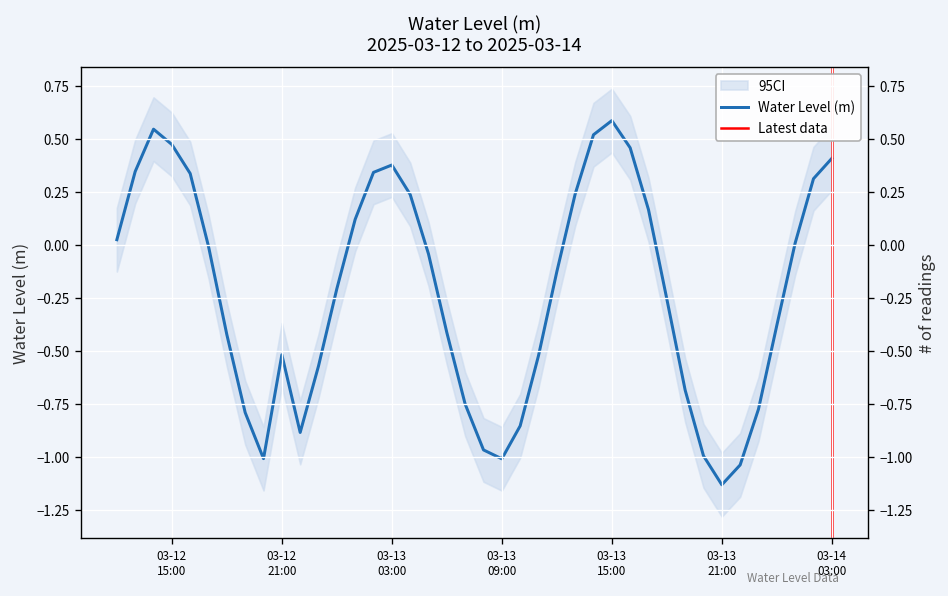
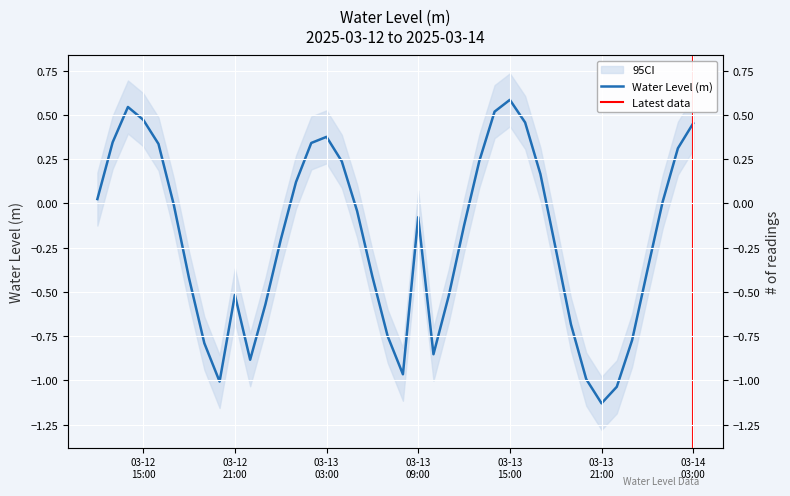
Water Level (m), 03-13 09:00: -1.01 -> -0.08
Water Level (m), 03-14 03:00: 0.41 -> 0.45
